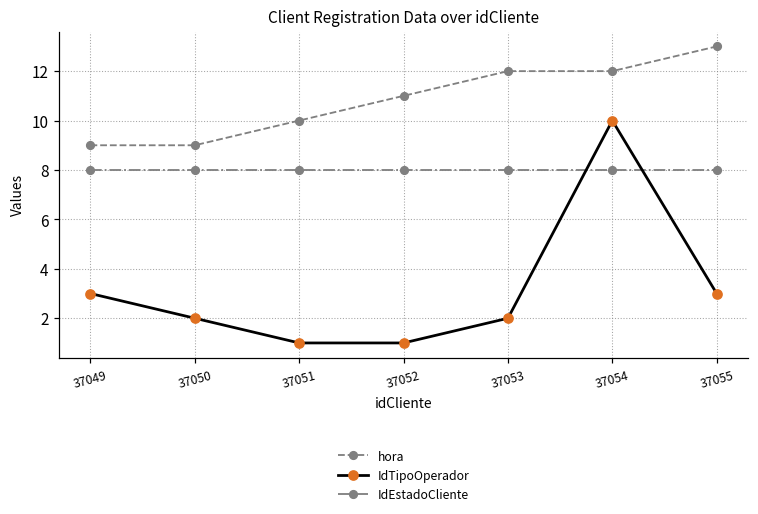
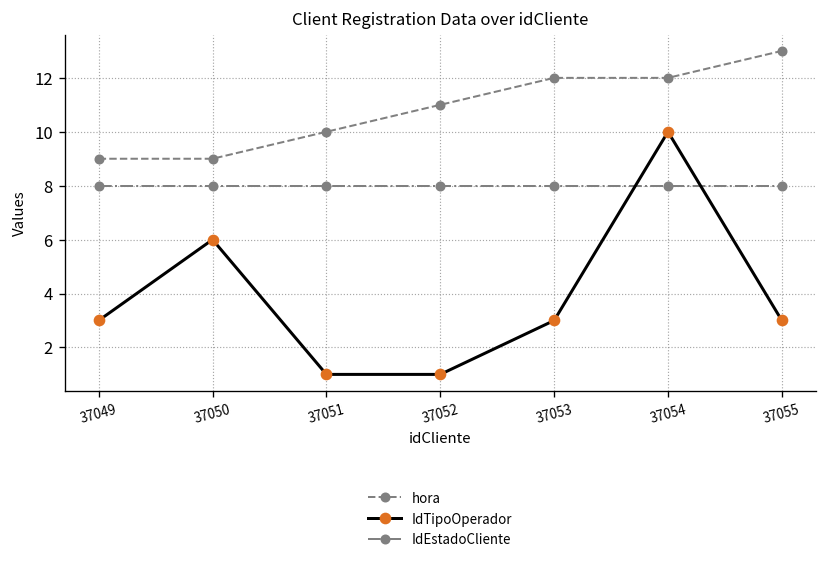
IdTipoOperador, 37050: 2 -> 6
IdTipoOperador, 37053: 2 -> 3
